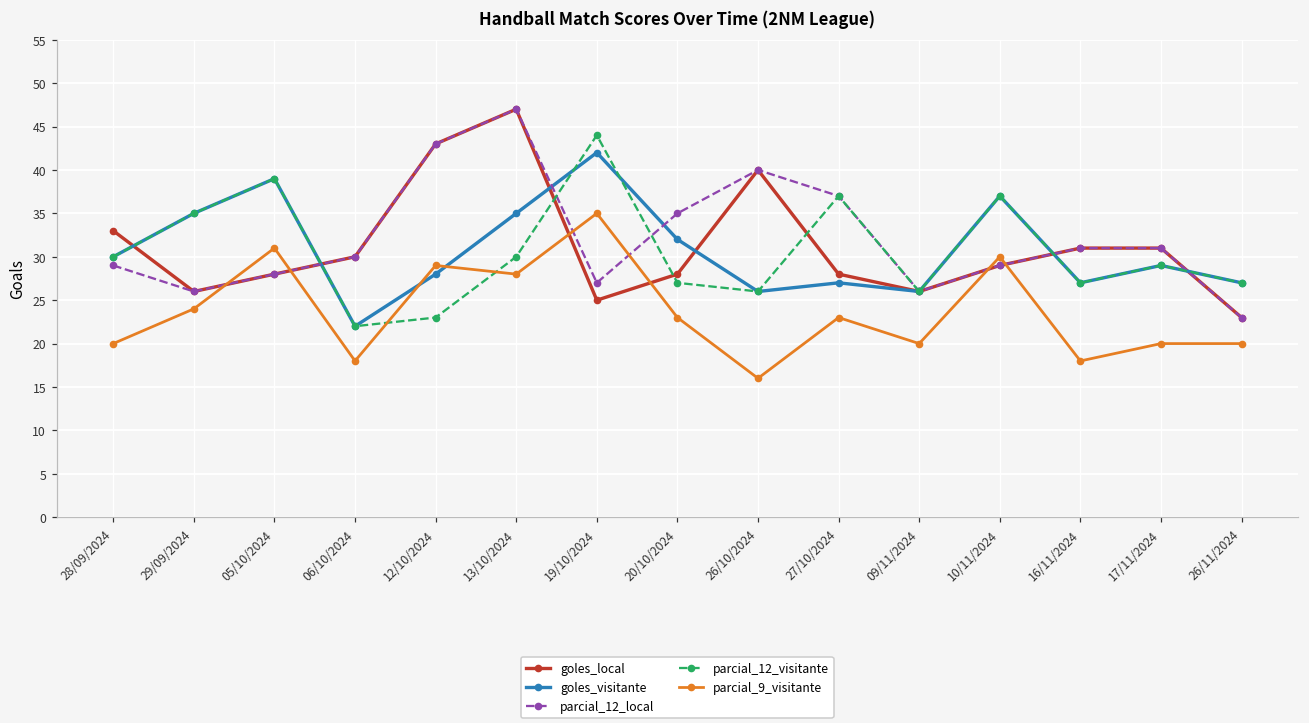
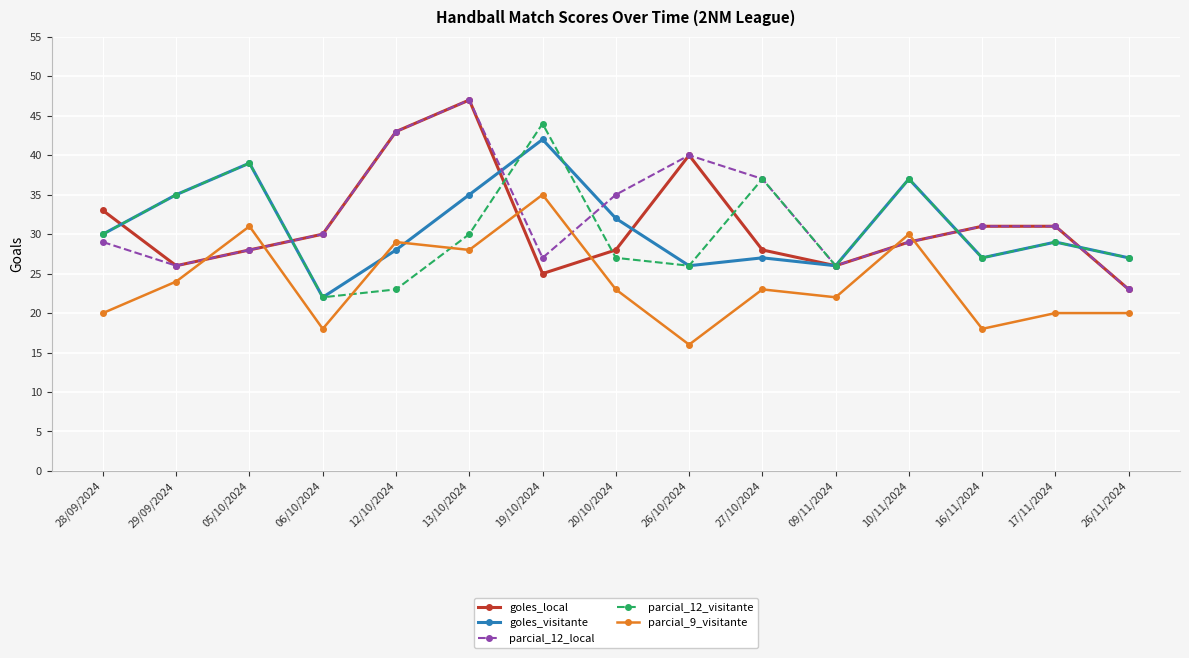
parcial_9_visitante, 09/11/2024: 20 -> 22
